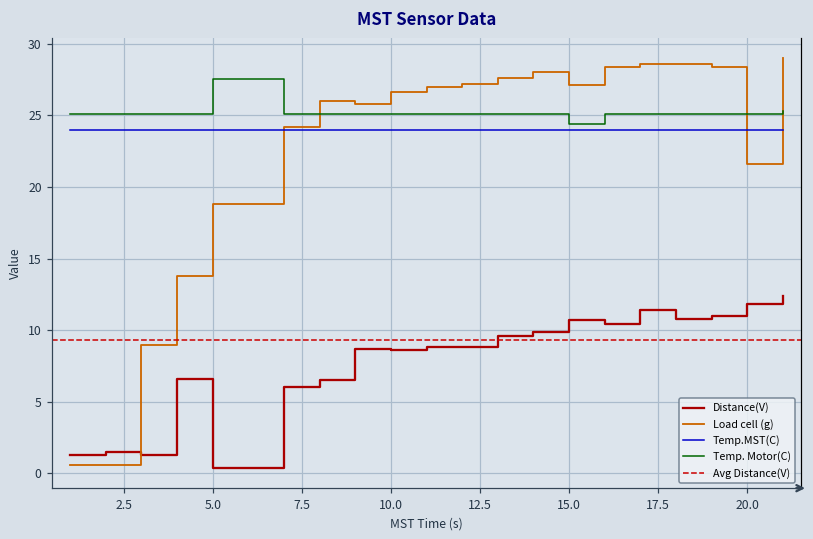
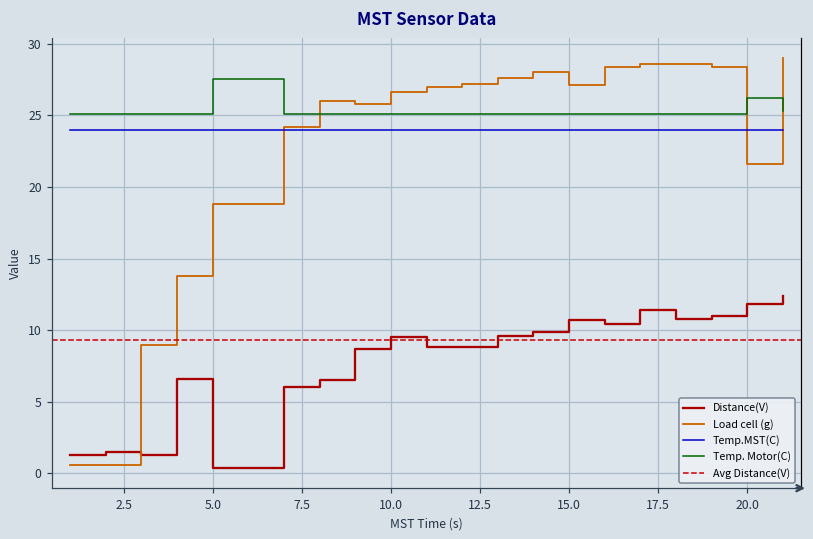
Distance(V), 10.0: 8.6 -> 9.5
Temp. Motor(C), 15.0: 24.4 -> 25.1
Temp. Motor(C), 20.0: 25.1 -> 26.2
